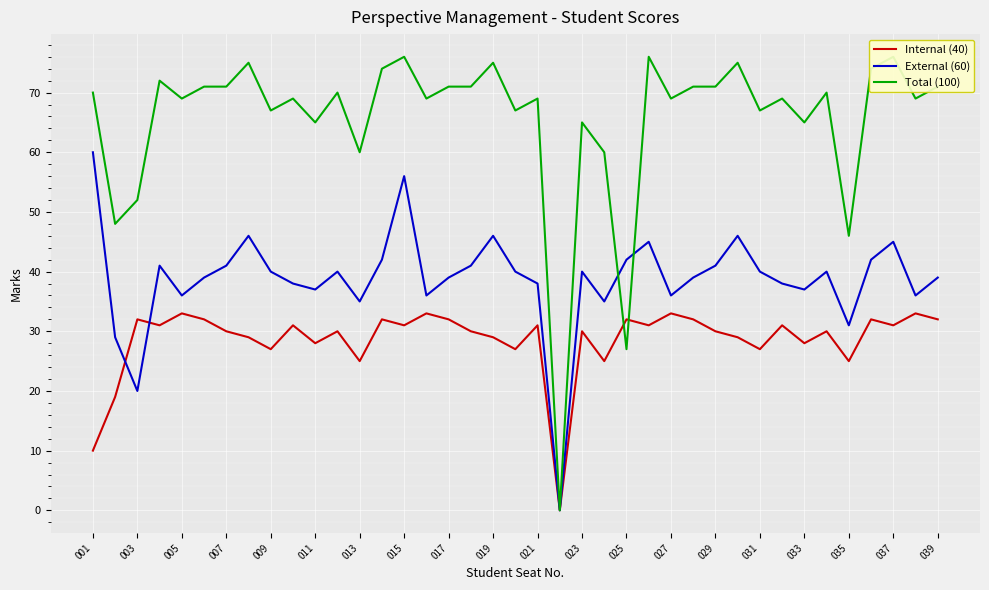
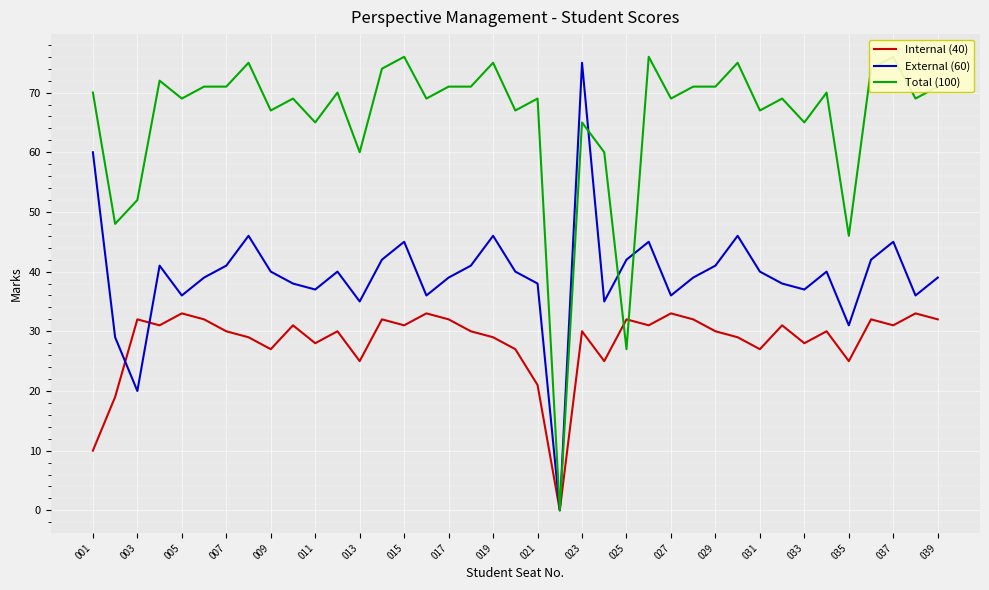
External (60), 015: 56 -> 45
Internal (40), 021: 31 -> 21
External (60), 023: 40 -> 75
